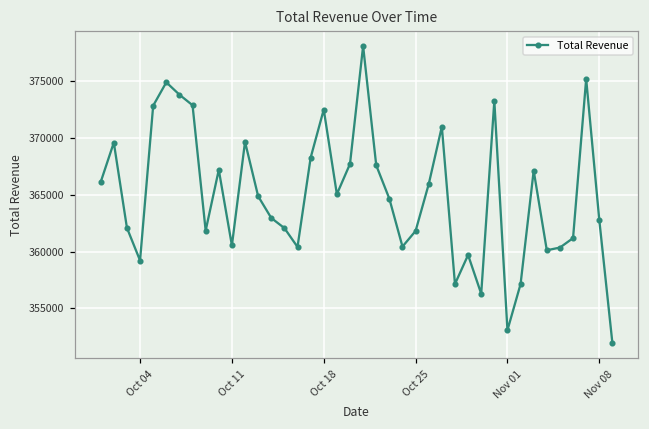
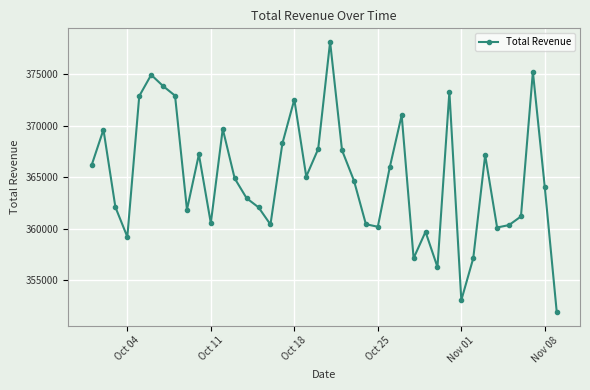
Oct 25: 361800 -> 360200
Nov 08: 362800 -> 364000
